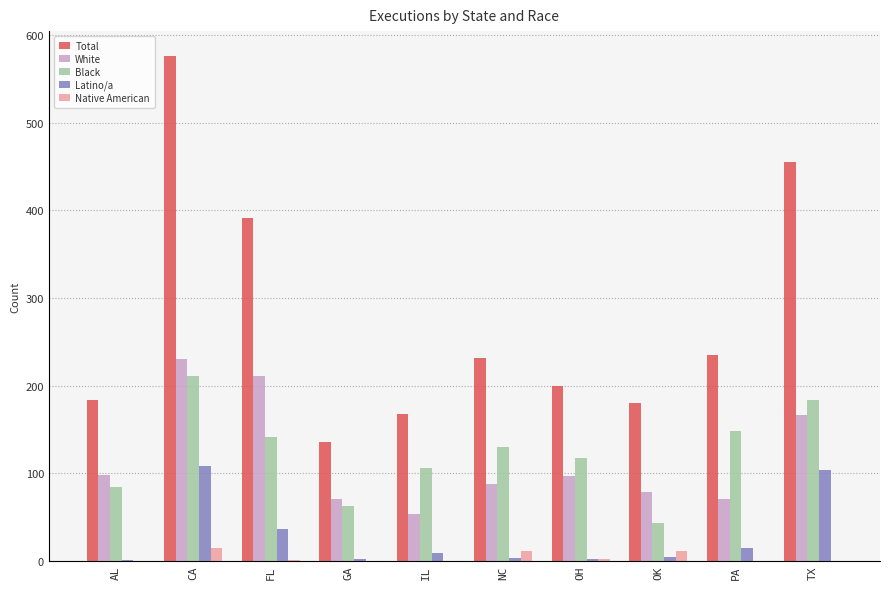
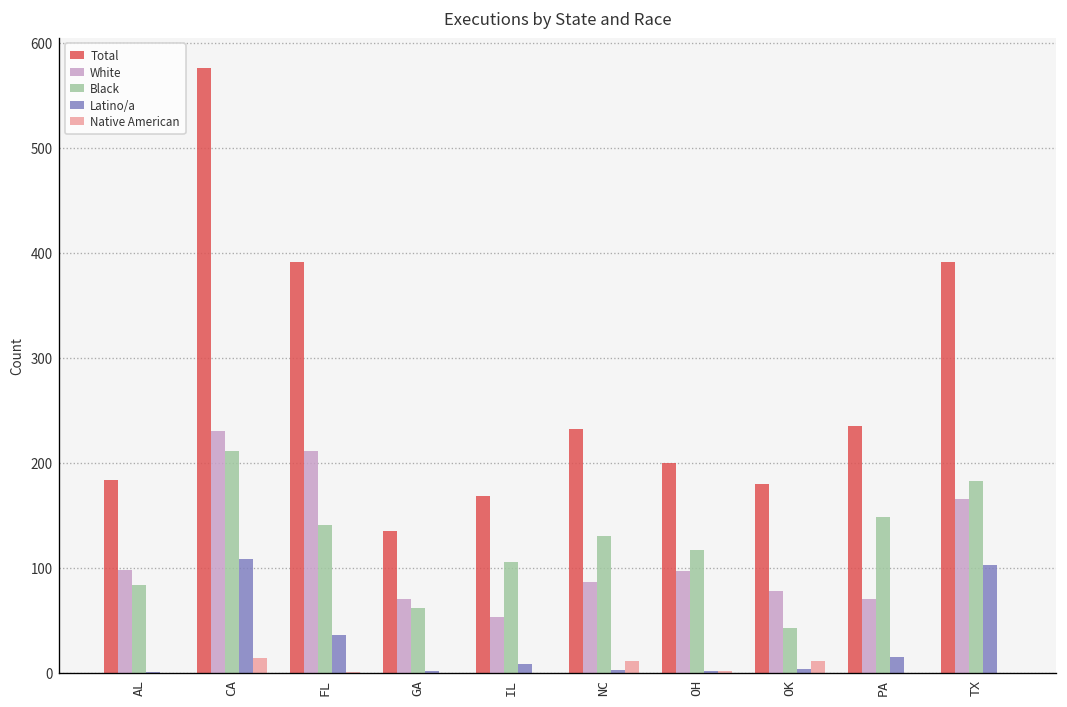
Total, TX: 460 -> 390
